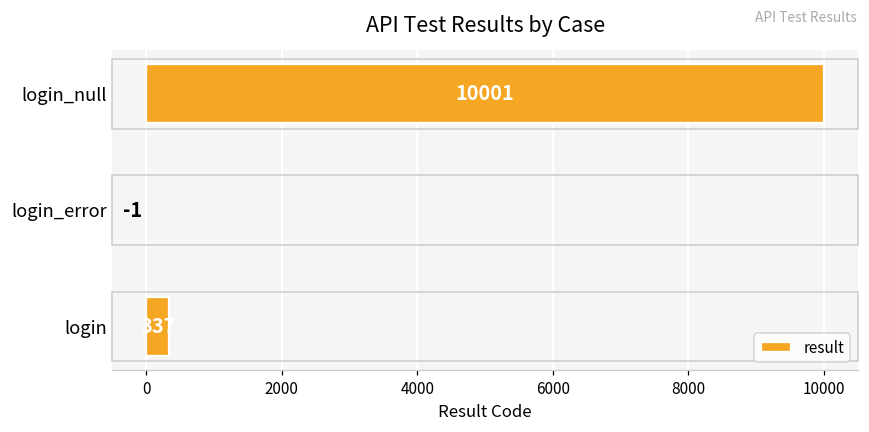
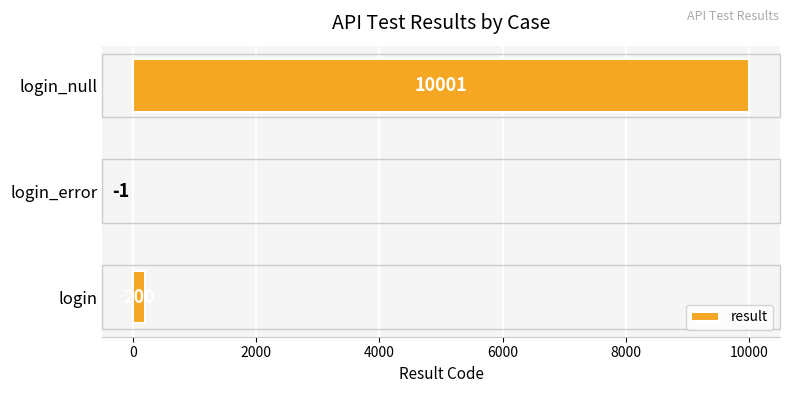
login: 300 -> 200
